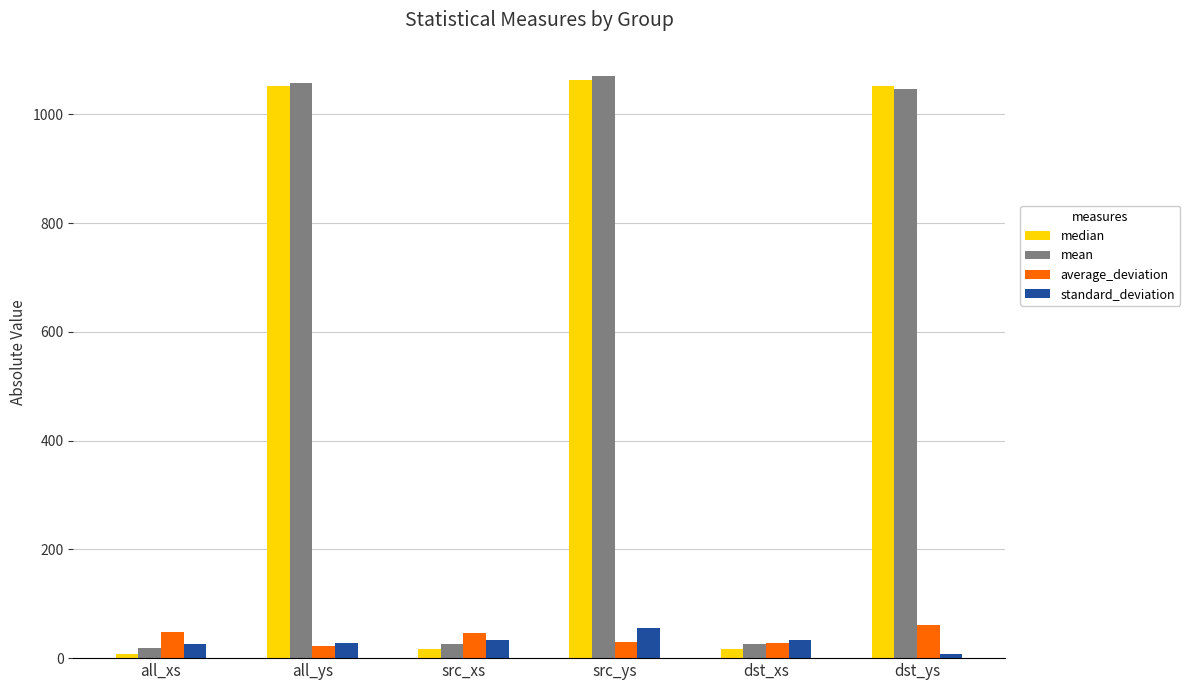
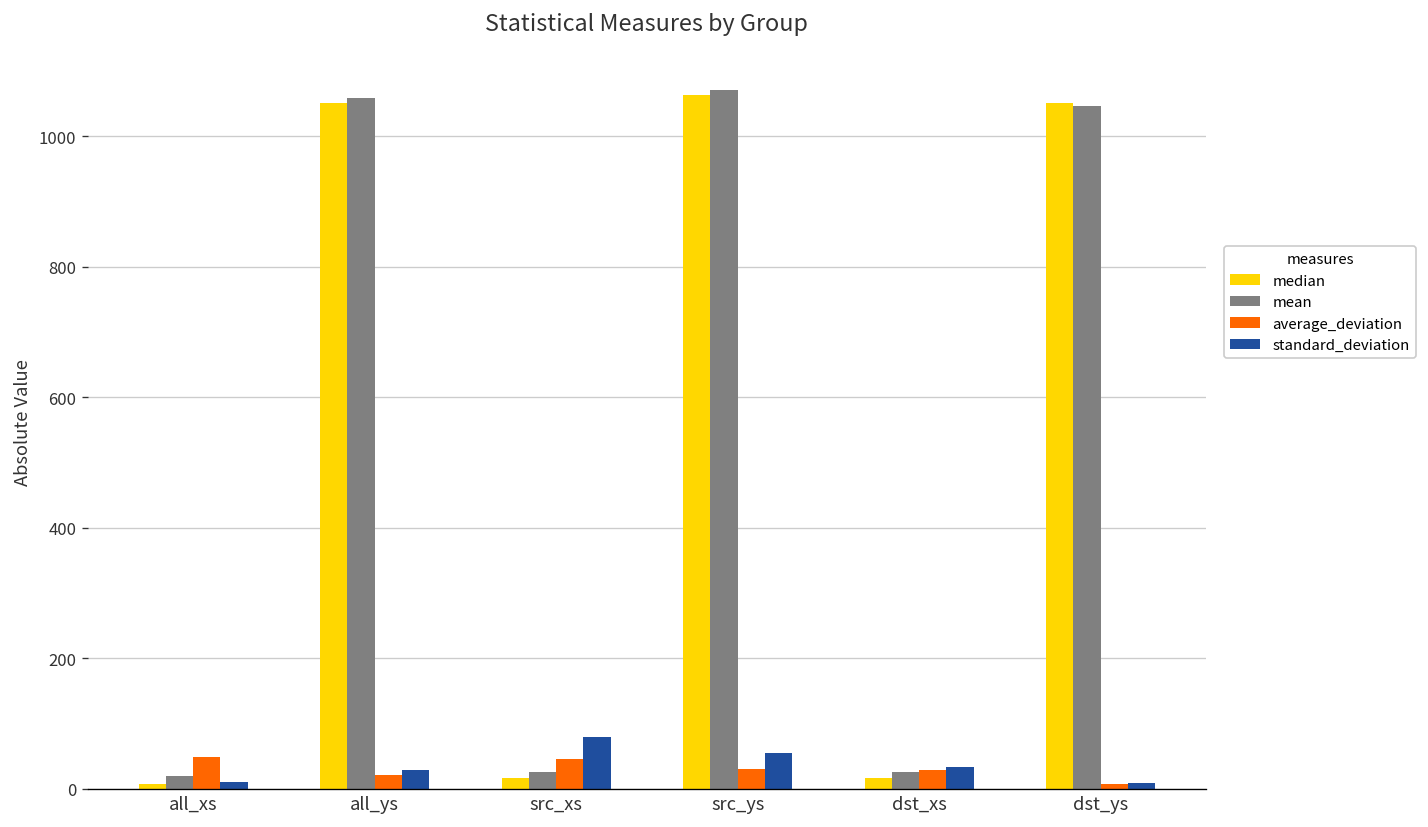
standard_deviation, all_xs: 30 -> 10
standard_deviation, src_xs: 30 -> 80
average_deviation, dst_ys: 60 -> 10
